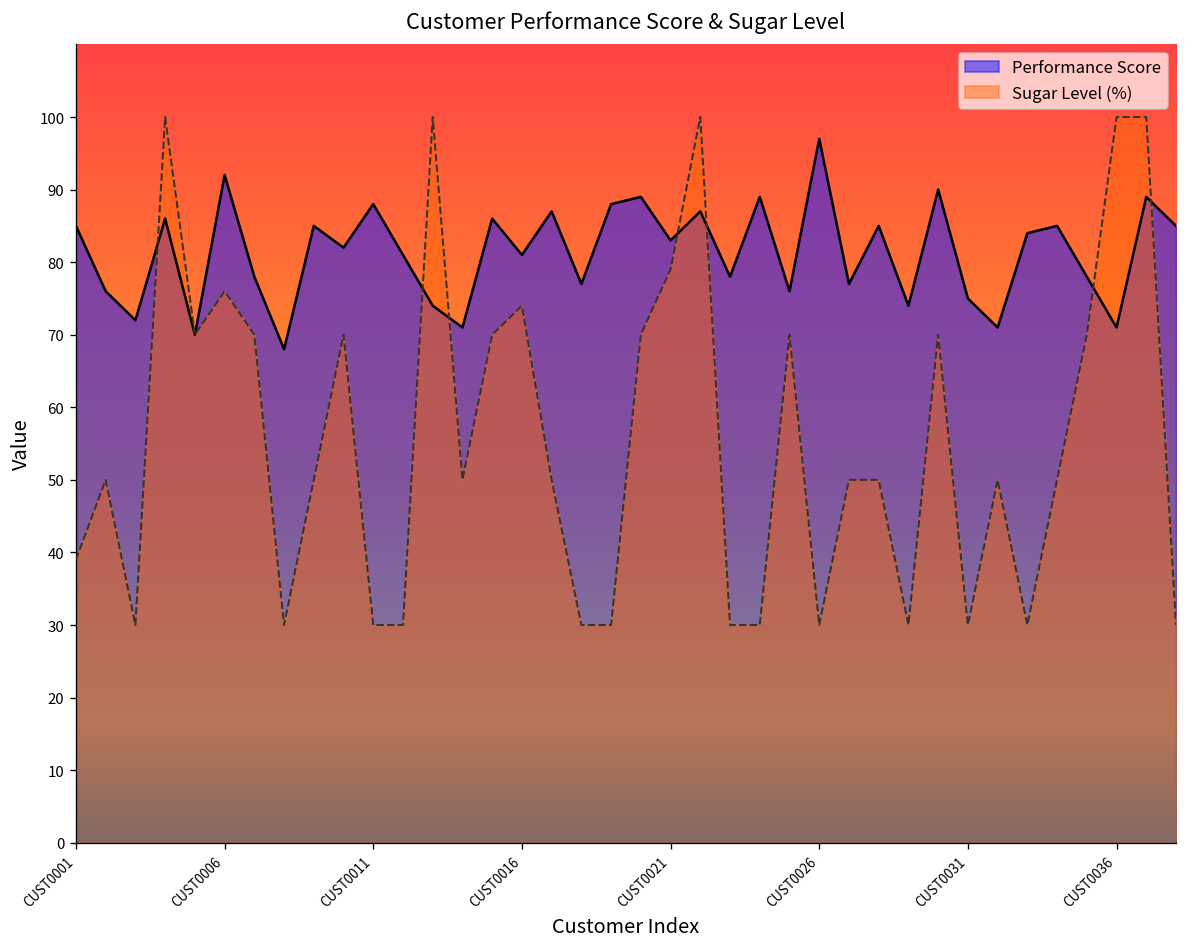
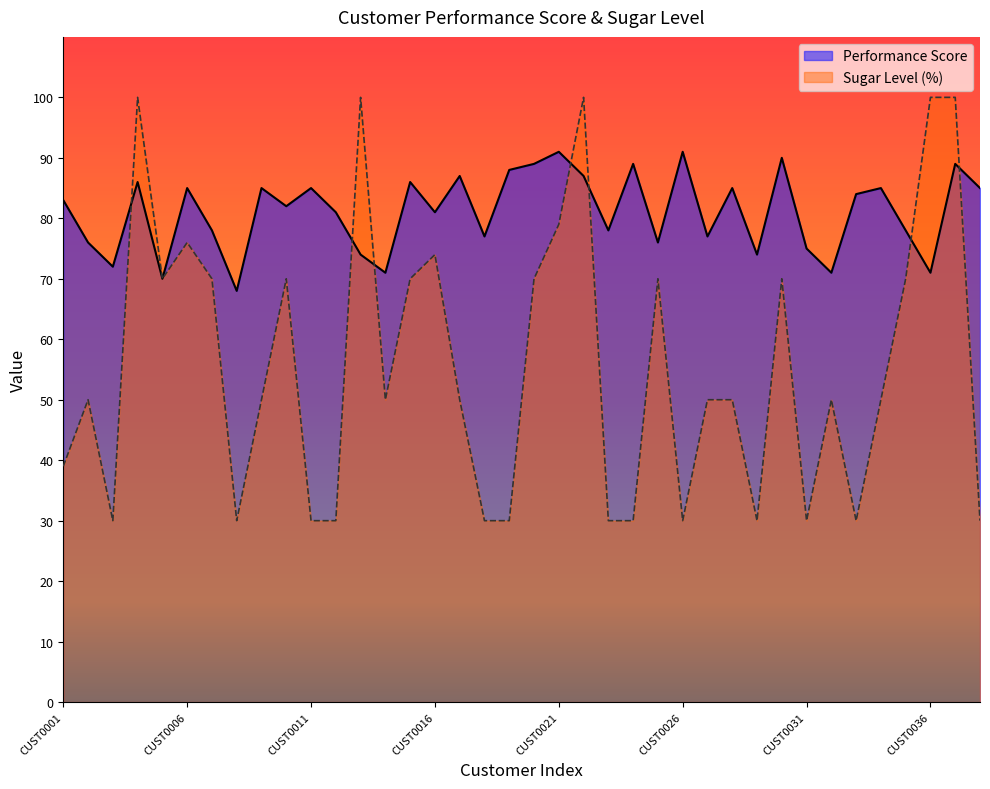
Performance Score, CUST0001: 85 -> 83
Performance Score, CUST0006: 92 -> 85
Performance Score, CUST0011: 88 -> 85
Performance Score, CUST0021: 83 -> 91
Performance Score, CUST0026: 97 -> 91
